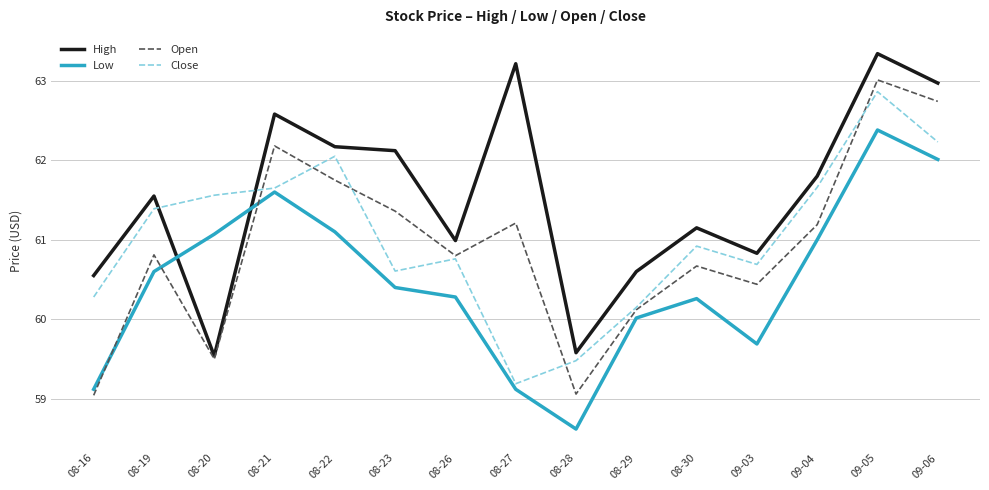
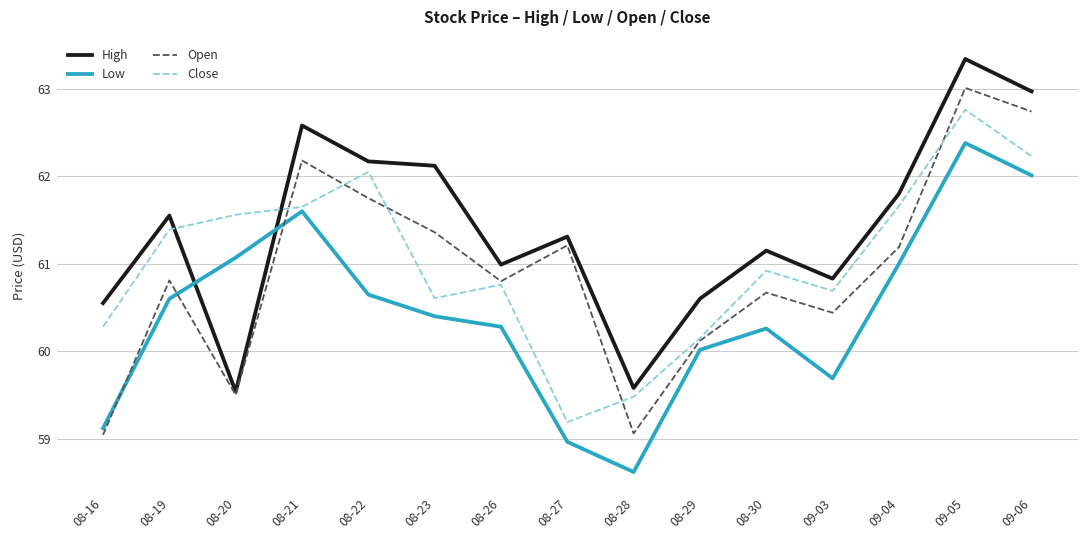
Low, 08-22: 61.1 -> 60.6
High, 08-27: 63.2 -> 61.3
Low, 08-27: 59.1 -> 59.0
Close, 09-05: 62.9 -> 62.8
